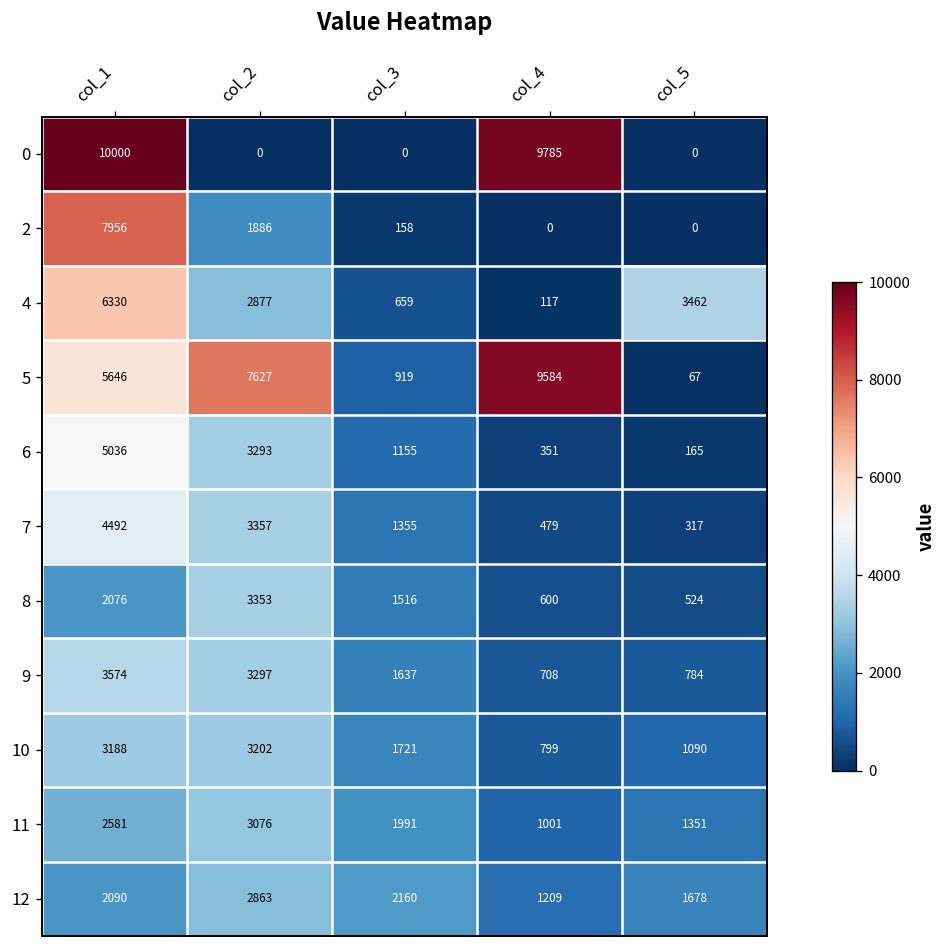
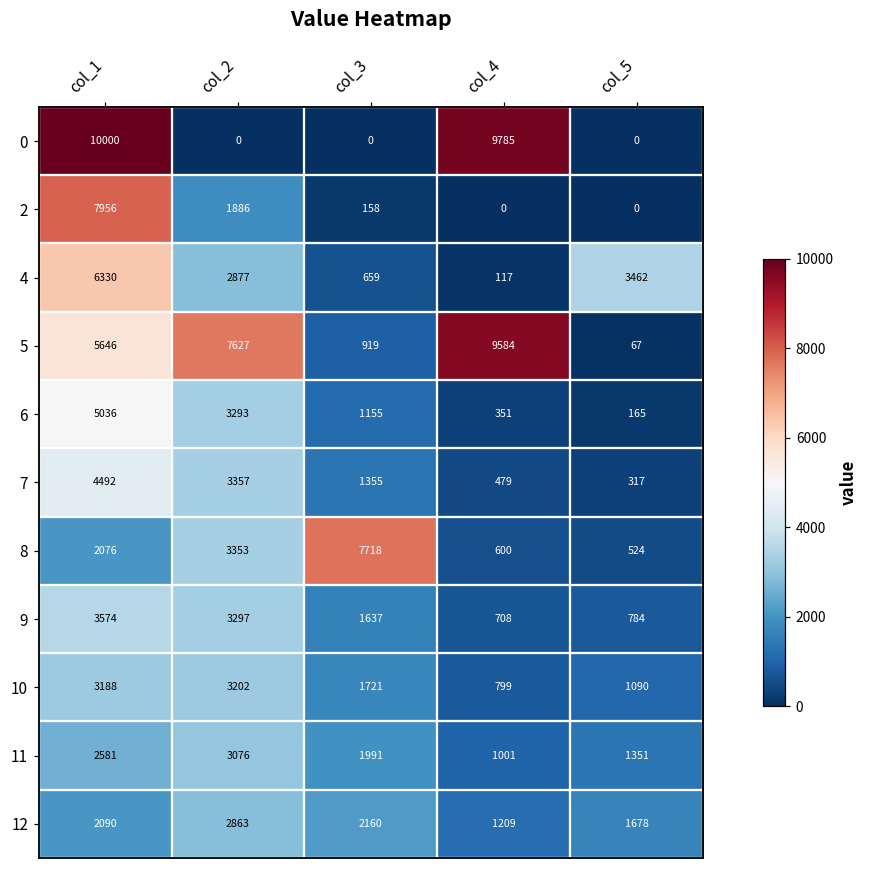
8, col_3: 1516 -> 7718
